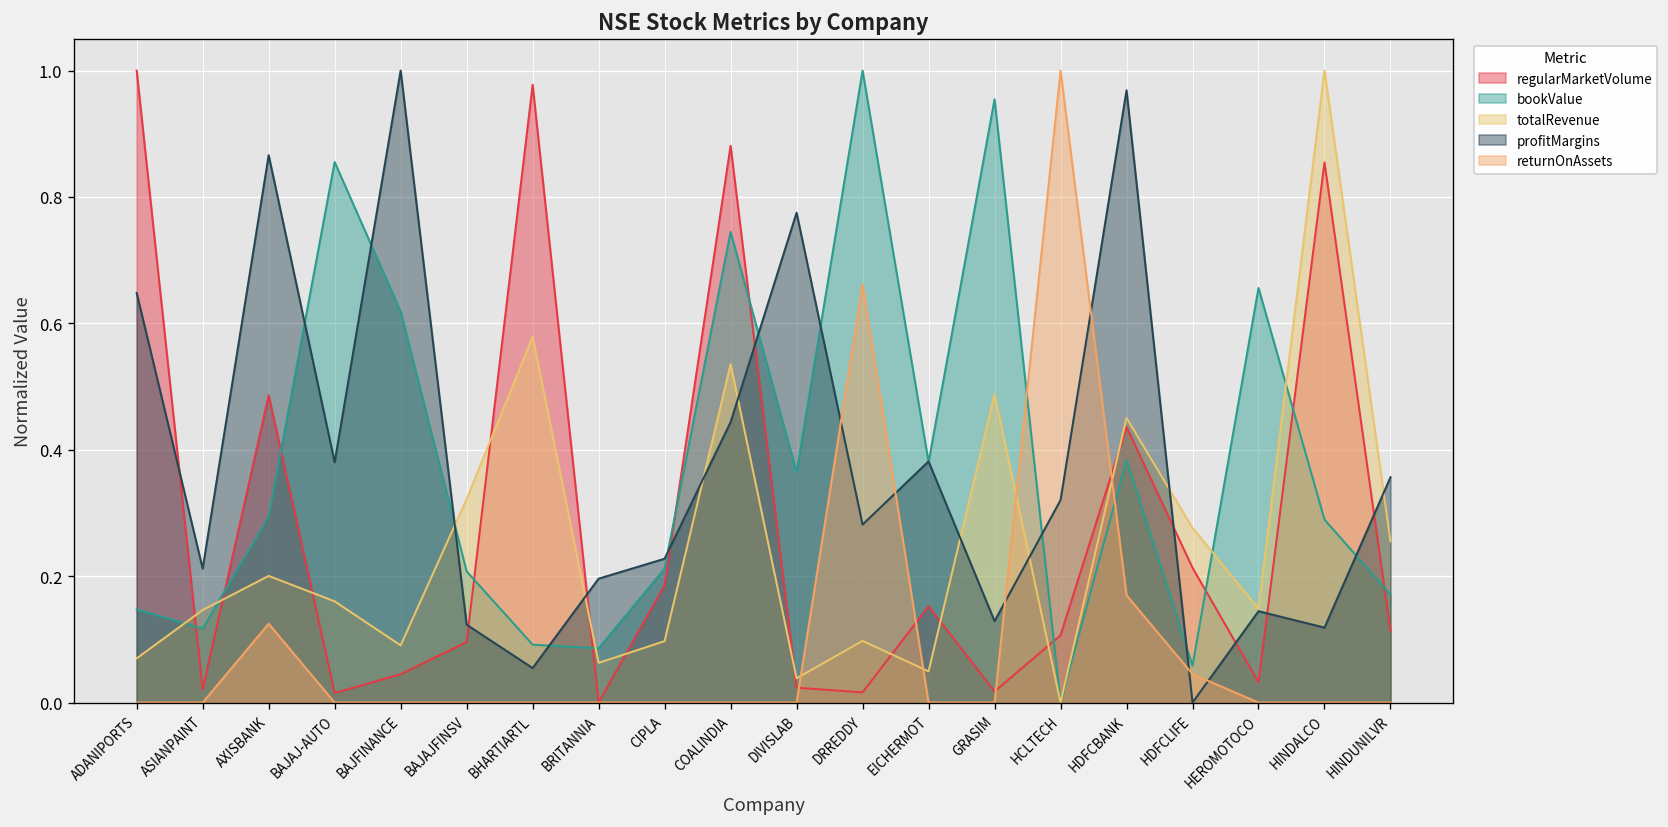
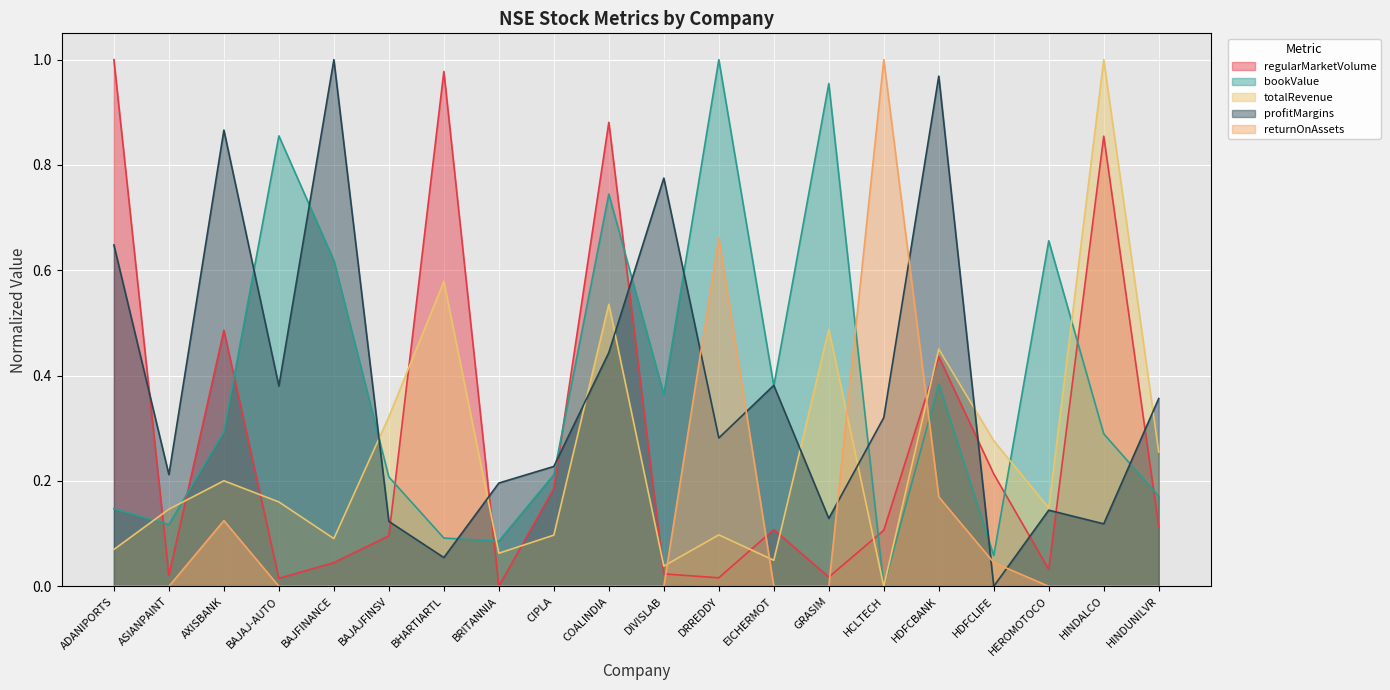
regularMarketVolume, EICHERMOT: 0.15 -> 0.11
